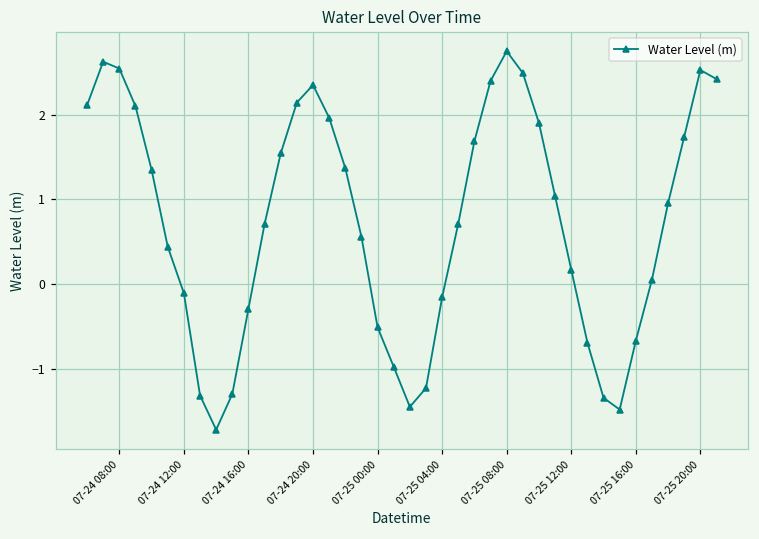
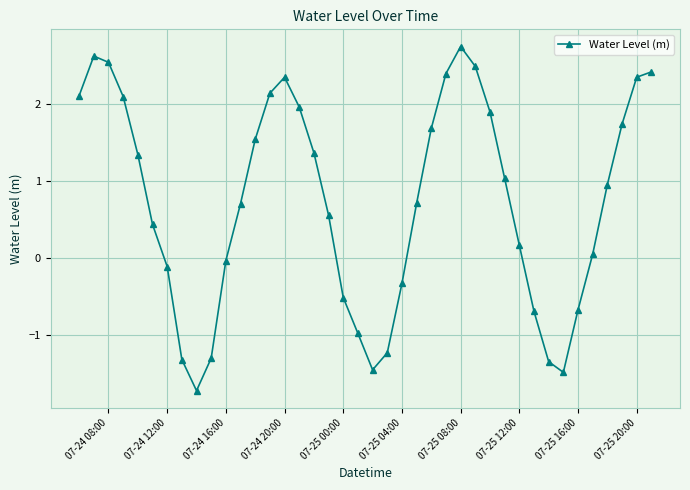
07-24 16:00: -0.3 -> 0.0
07-25 04:00: -0.2 -> -0.3
07-25 20:00: 2.5 -> 2.4
